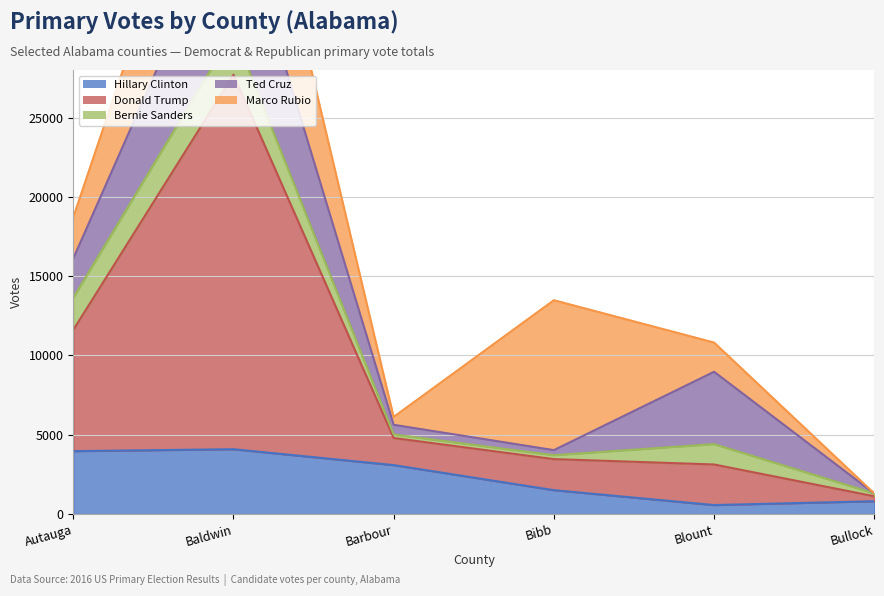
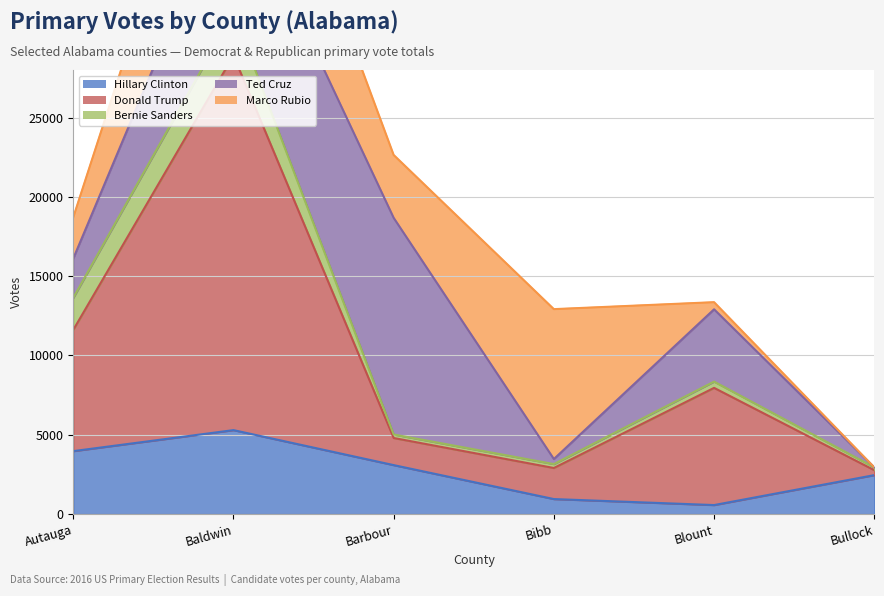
Hillary Clinton, Baldwin: 4100 -> 5300
Ted Cruz, Barbour: 600 -> 13700
Marco Rubio, Barbour: 500 -> 4000
Hillary Clinton, Bibb: 1500 -> 900
Donald Trump, Blount: 2600 -> 7400
Bernie Sanders, Blount: 1300 -> 400
Marco Rubio, Blount: 1800 -> 500
Hillary Clinton, Bullock: 800 -> 2500
